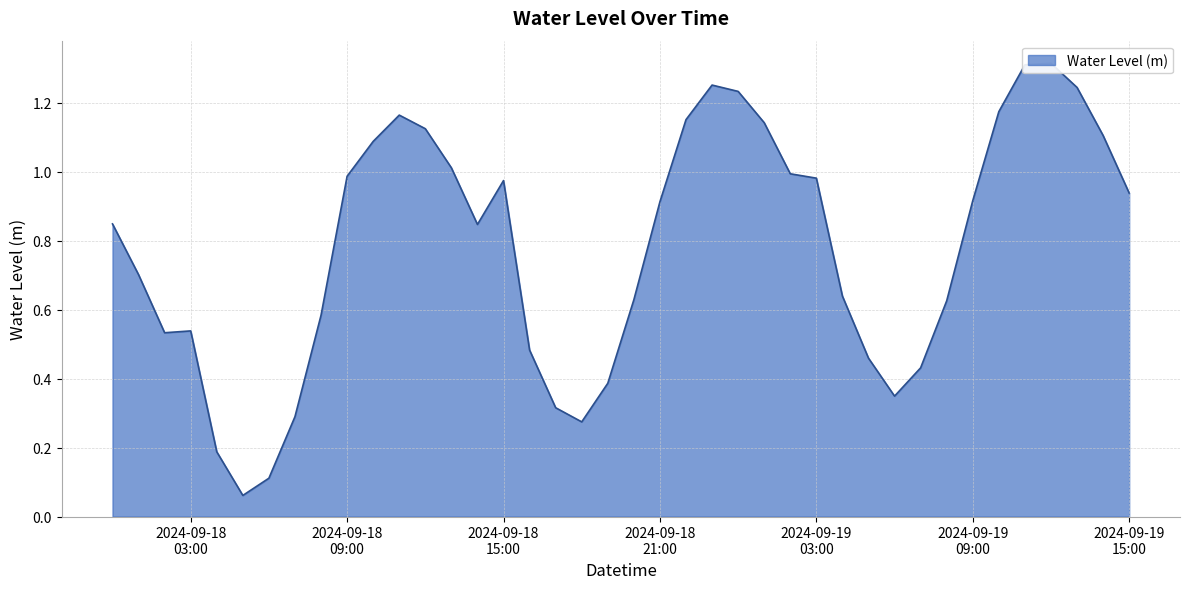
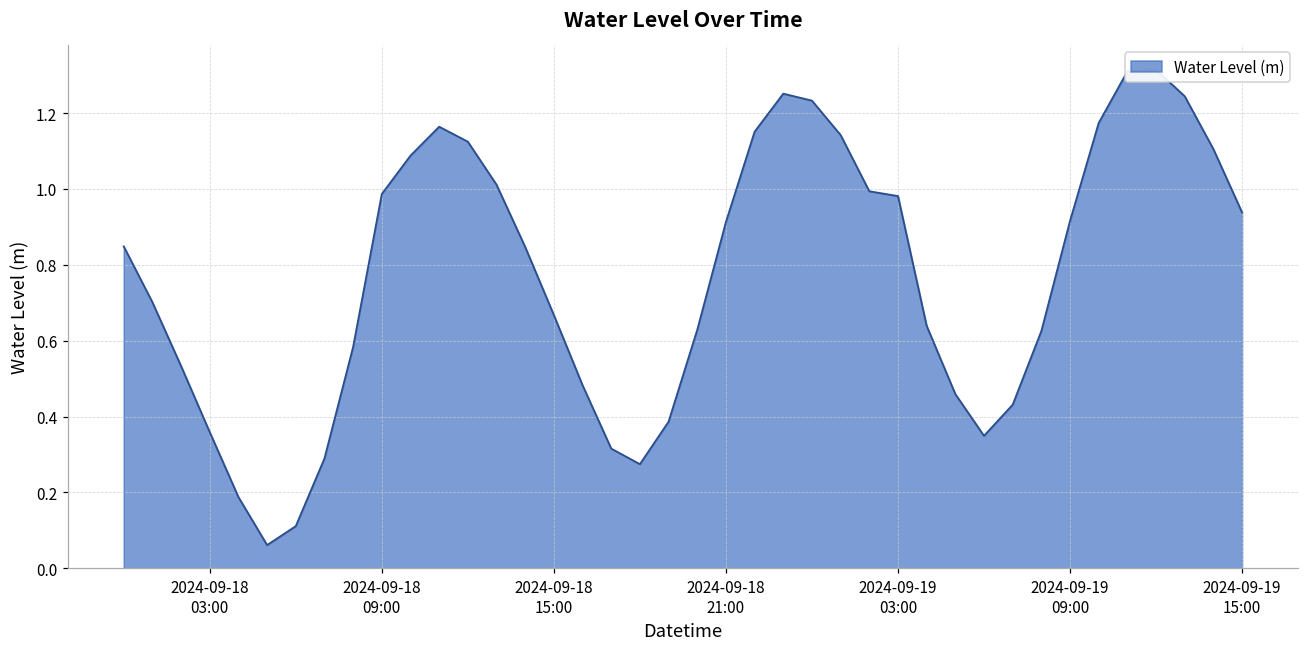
2024-09-18 03:00: 0.54 -> 0.36
2024-09-18 15:00: 0.97 -> 0.67
